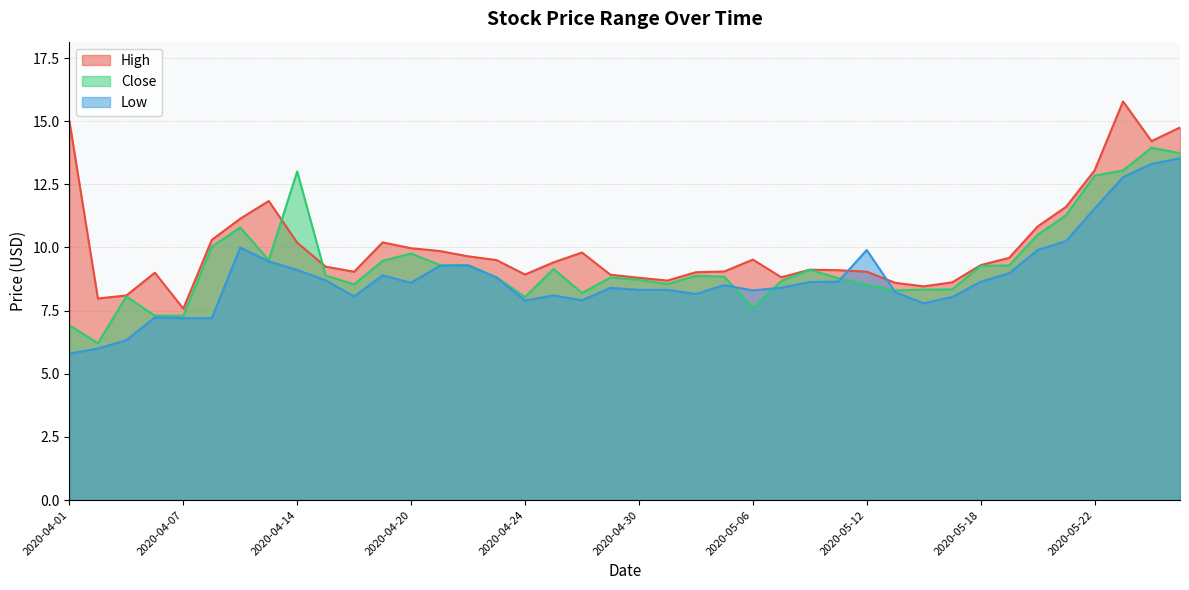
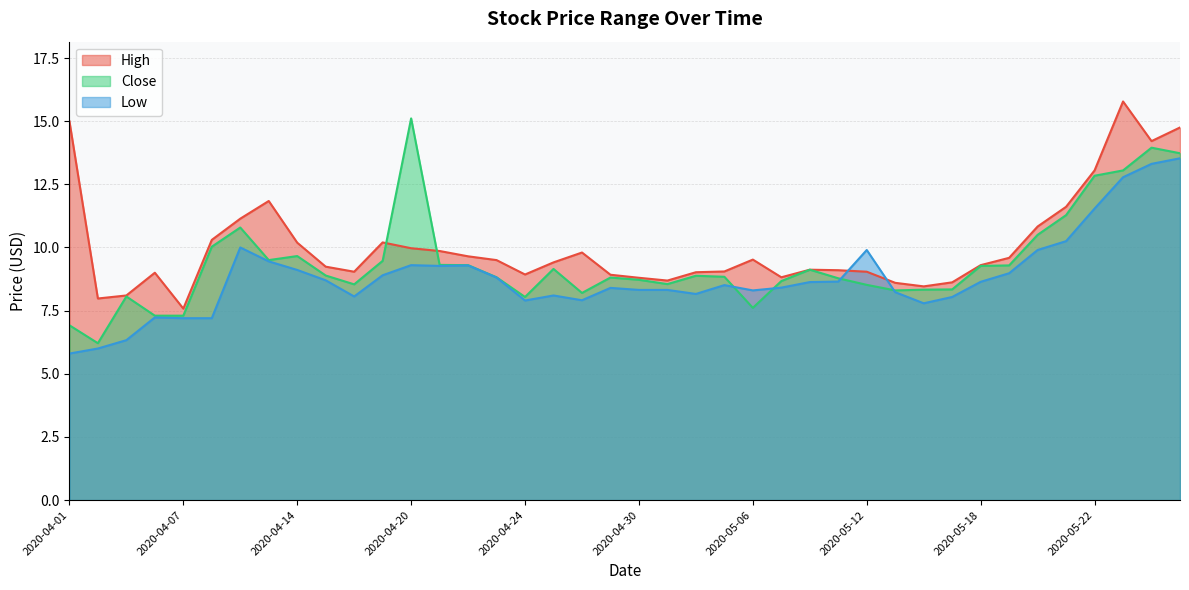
Close, 2020-04-14: 13.0 -> 9.7
Close, 2020-04-20: 9.8 -> 15.1
Low, 2020-04-20: 8.6 -> 9.3
